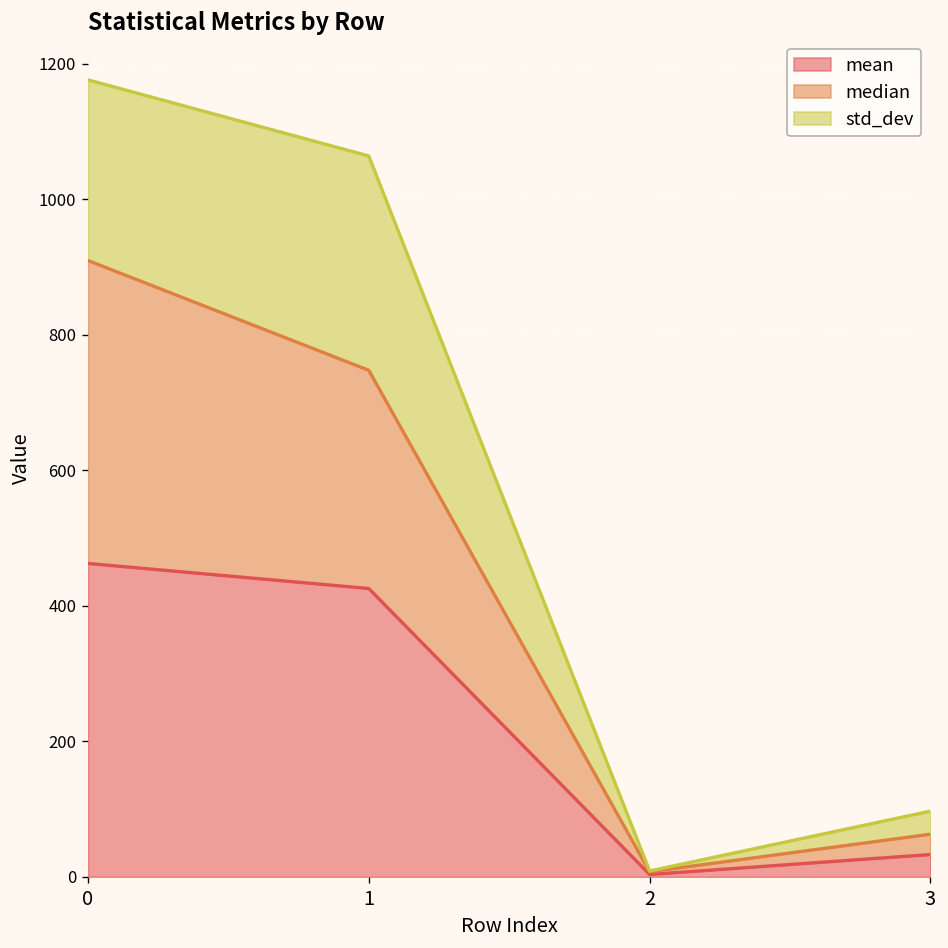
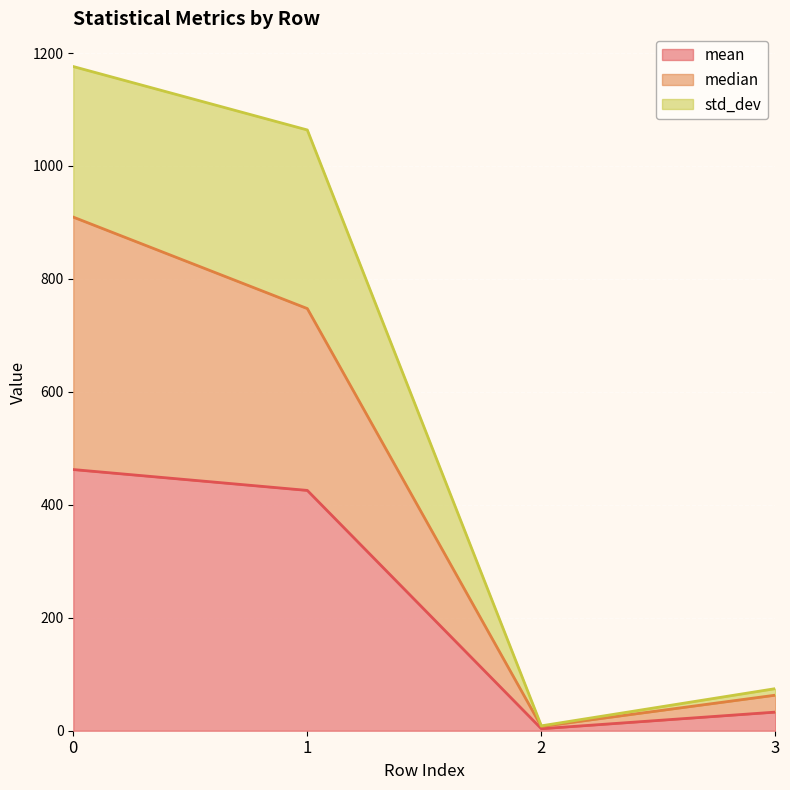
std_dev, 3: 30 -> 10
